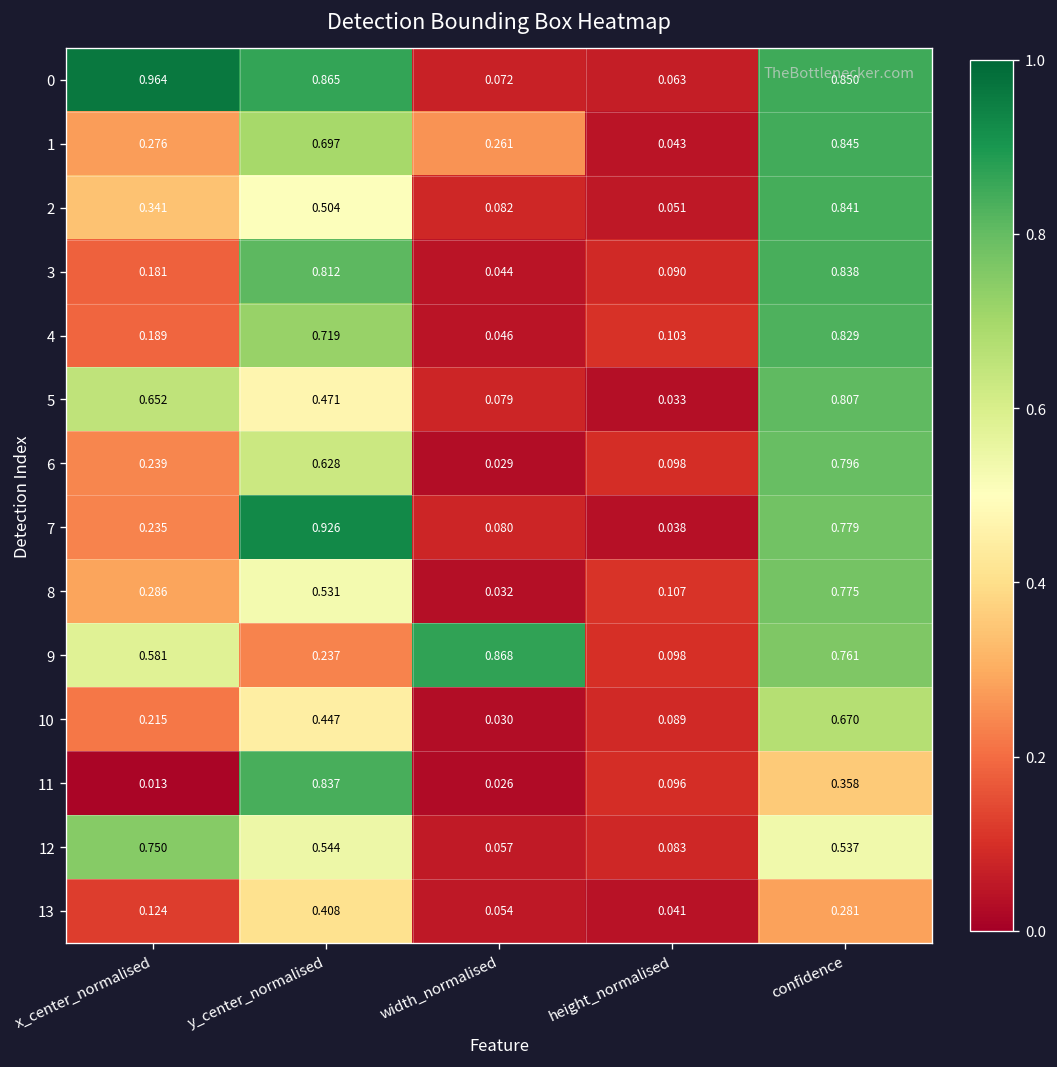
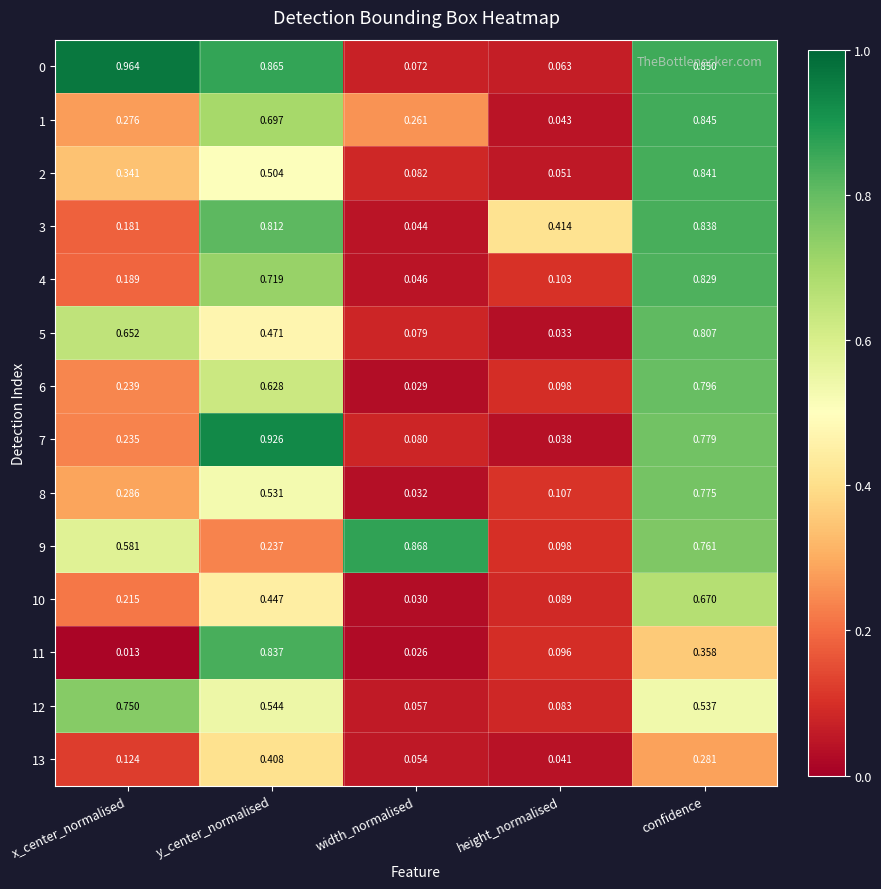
3, height_normalised: 0.090 -> 0.414
